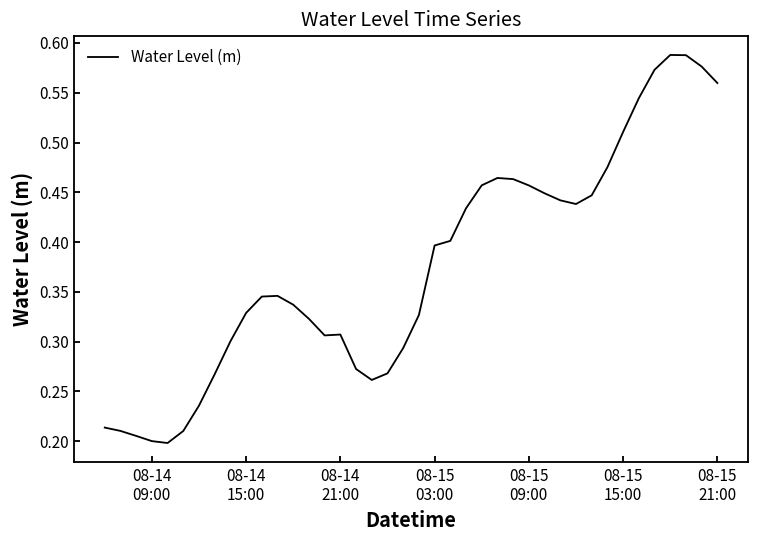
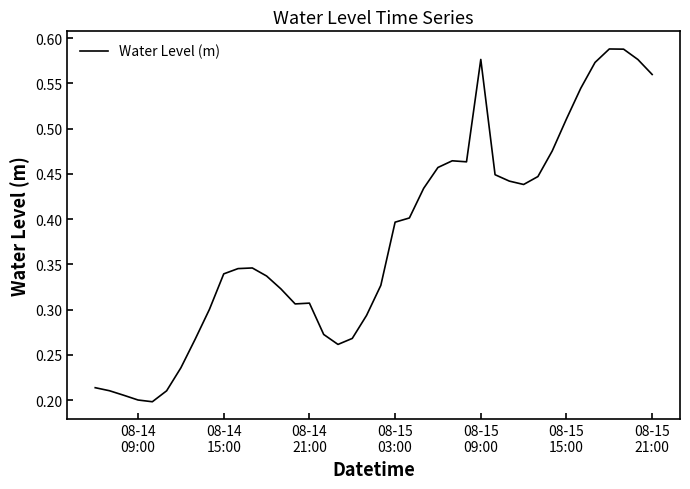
08-14 15:00: 0.33 -> 0.34
08-15 09:00: 0.46 -> 0.58
